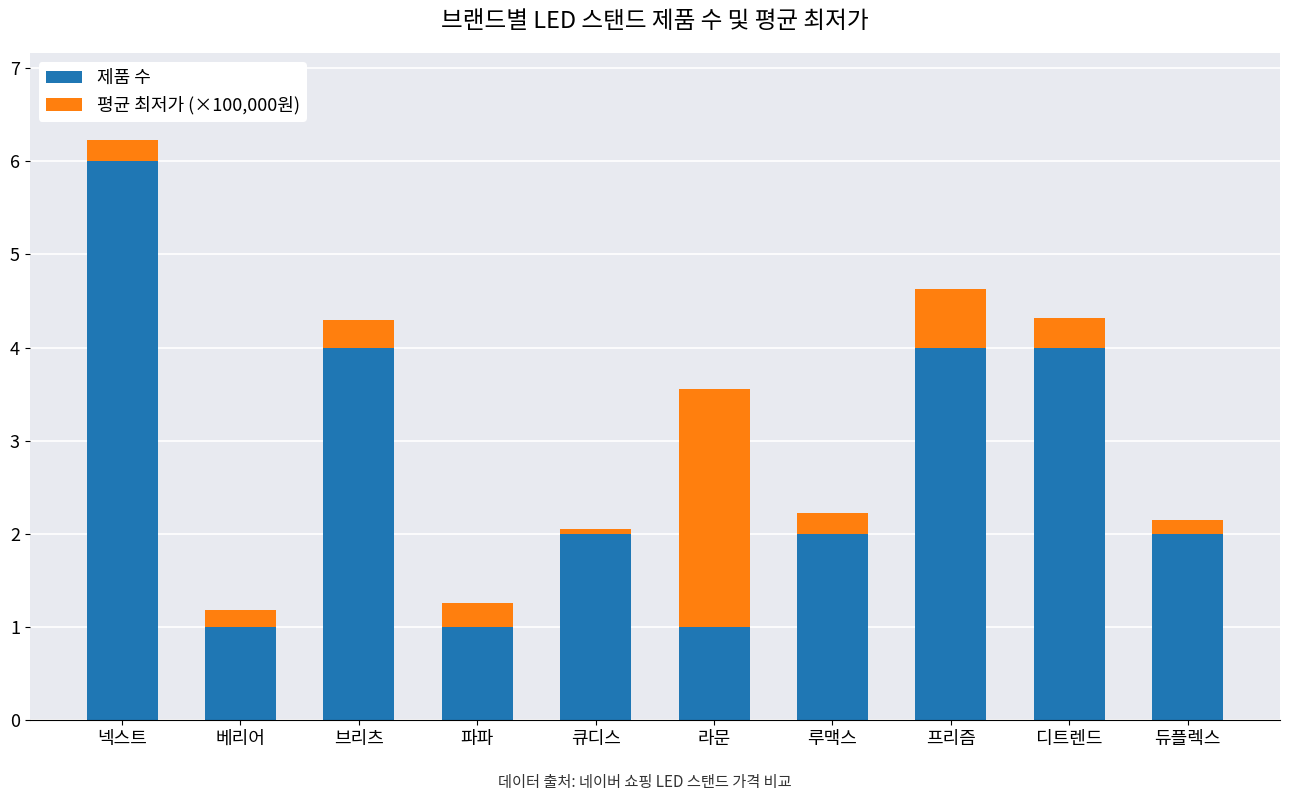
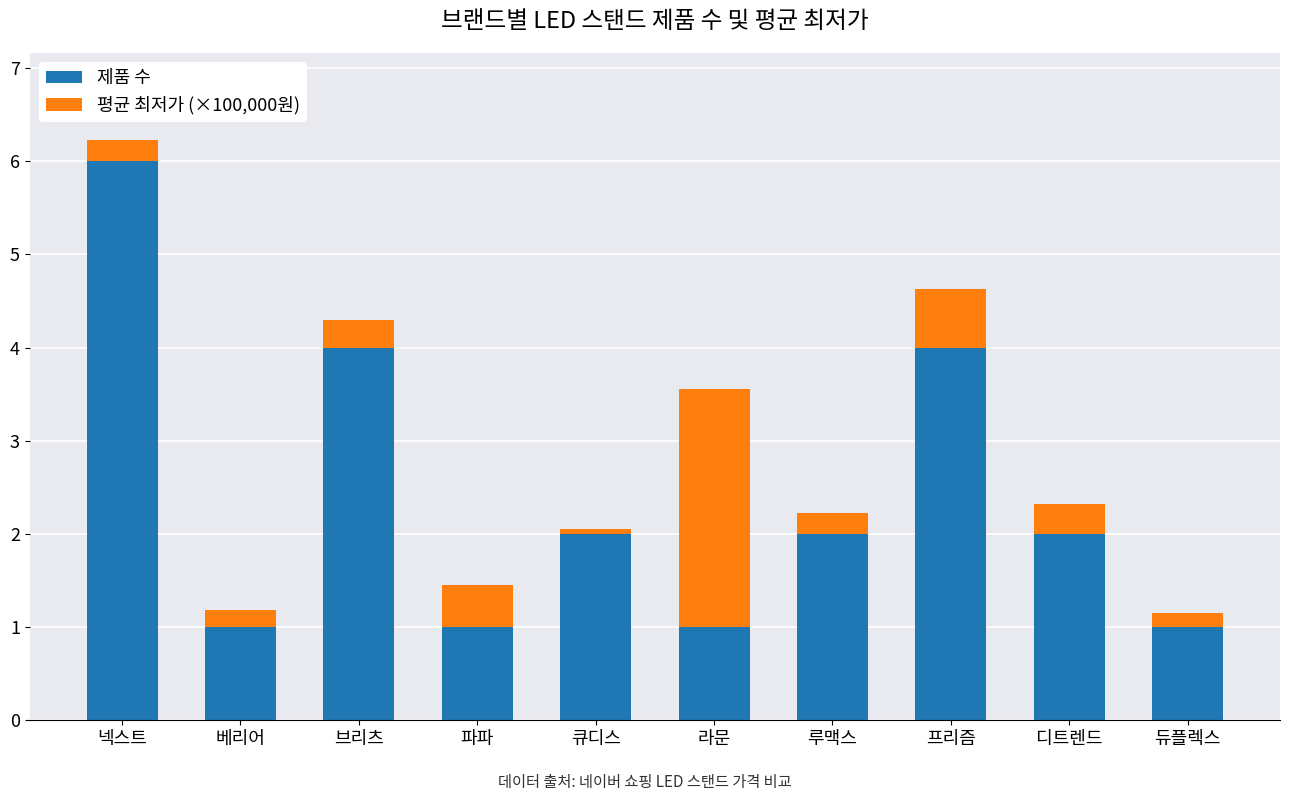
평균 최저가 (×100,000원), 파파: 0.3 -> 0.5
제품 수, 디트렌드: 4 -> 2
제품 수, 듀플렉스: 2 -> 1
